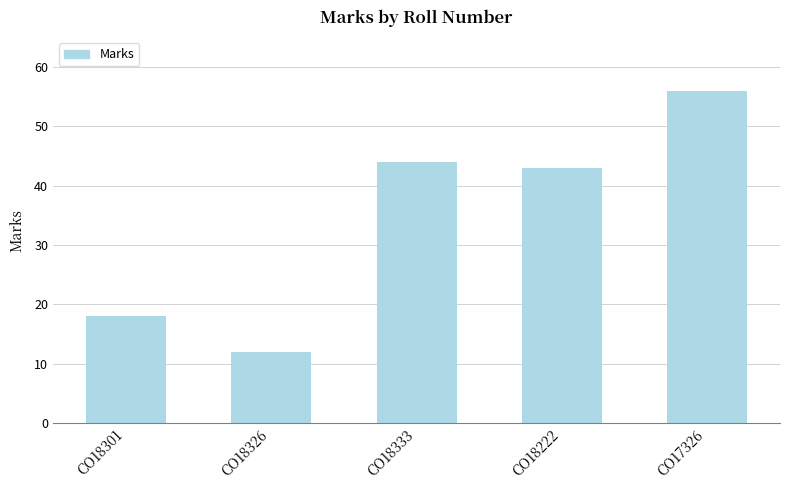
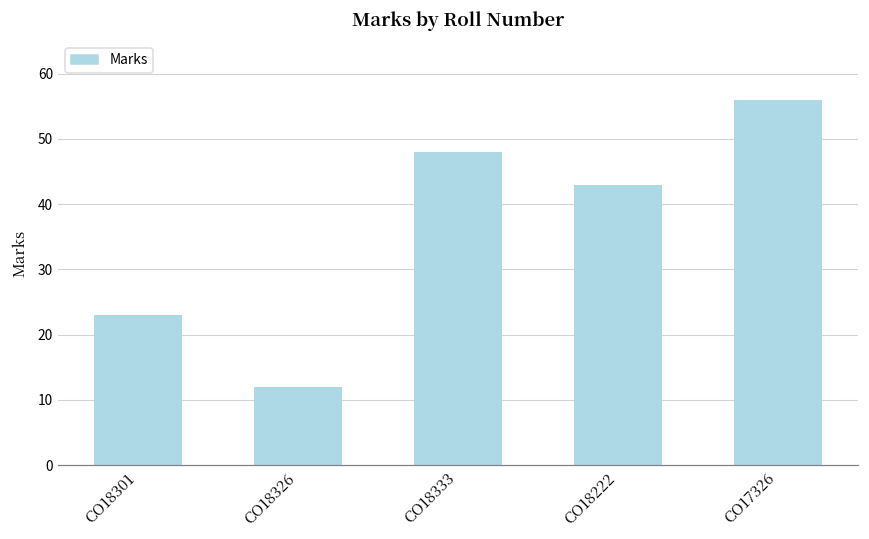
CO18301: 18 -> 23
CO18333: 44 -> 48
